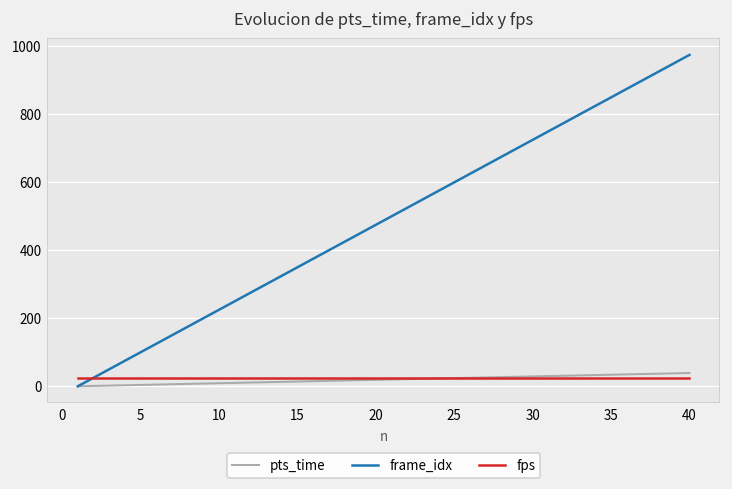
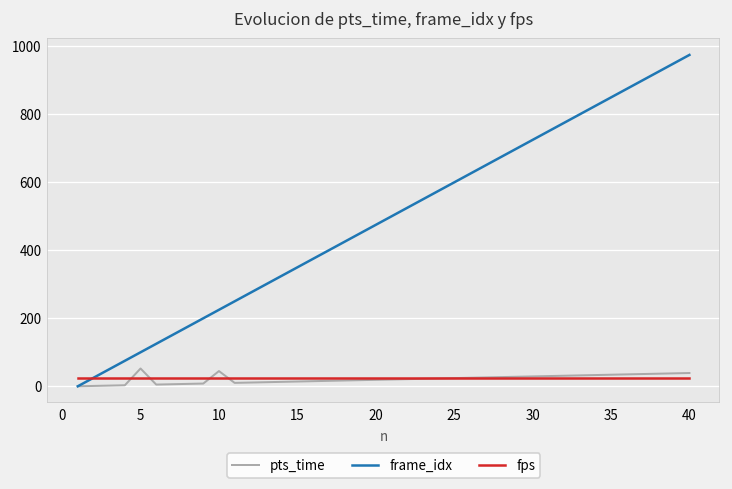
pts_time, 5: 0 -> 50
pts_time, 10: 10 -> 40
